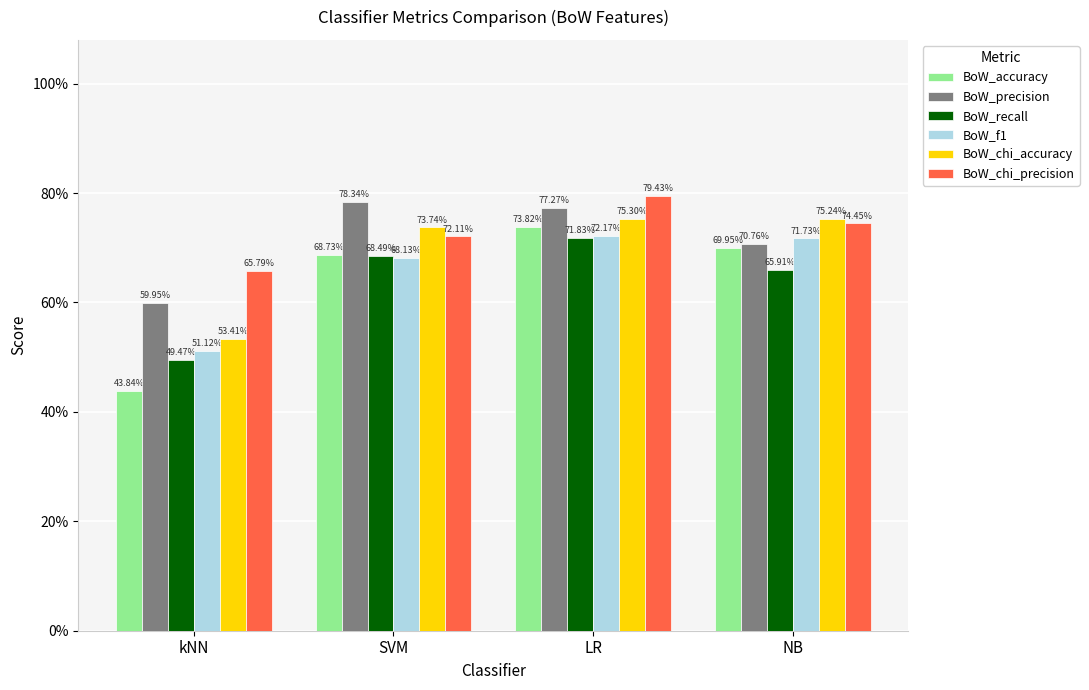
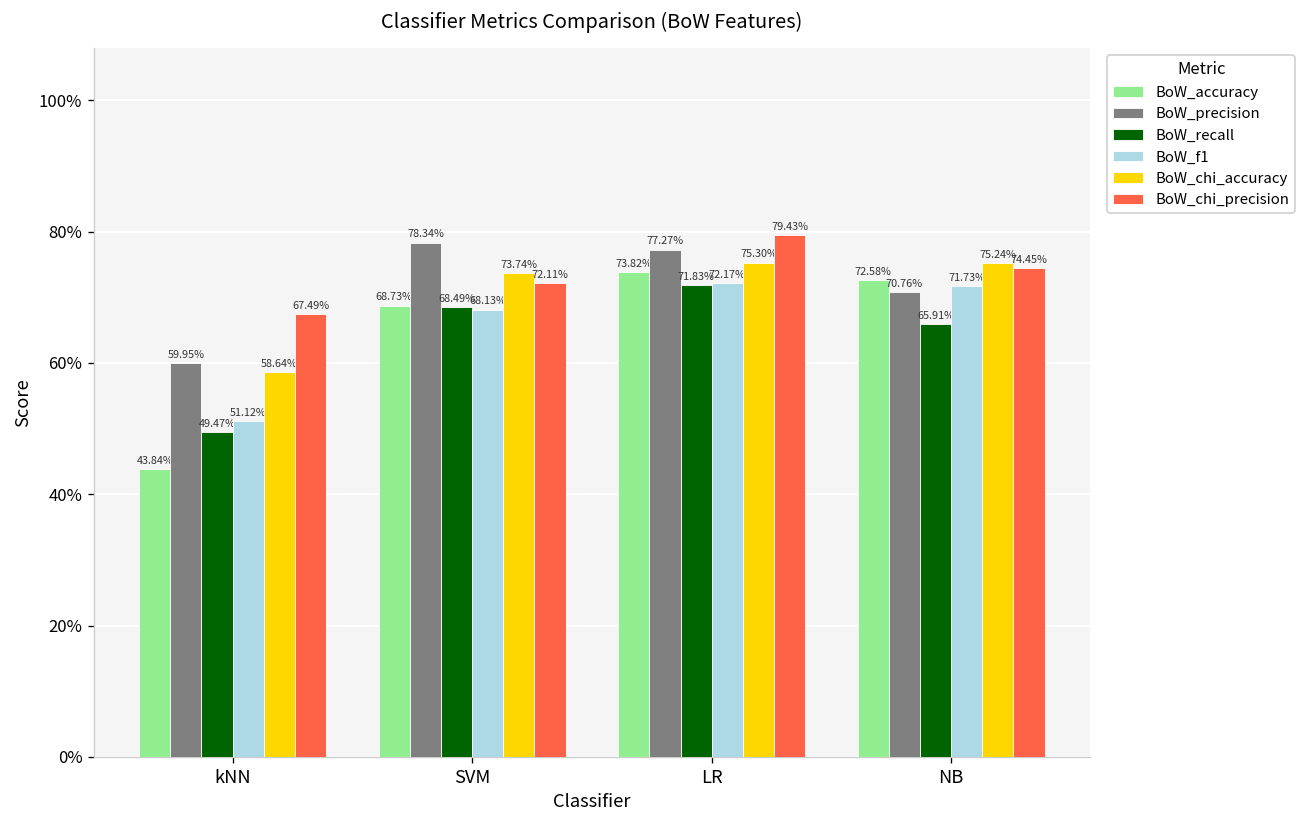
BoW_chi_accuracy, kNN: 53.41% -> 58.64%
BoW_chi_precision, kNN: 65.79% -> 67.49%
BoW_accuracy, NB: 69.95% -> 72.58%
